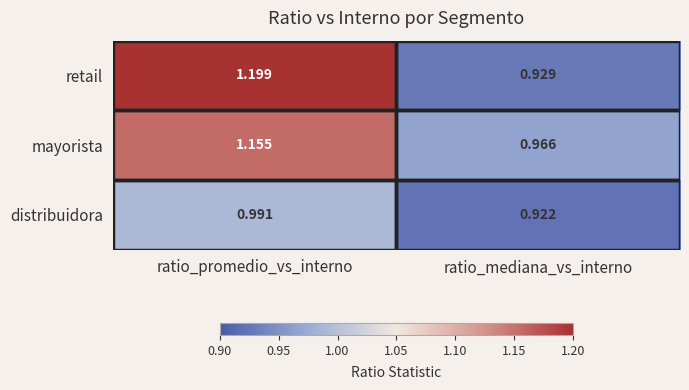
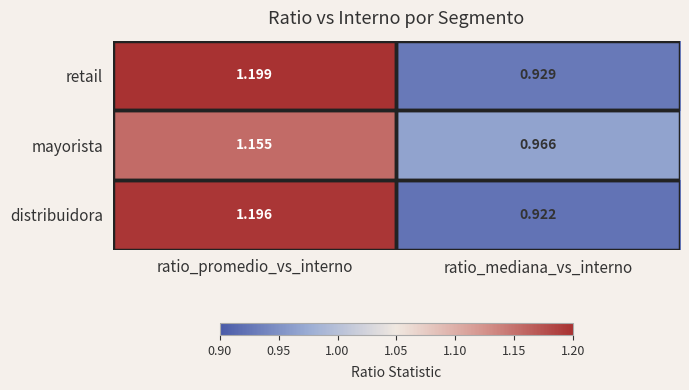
distribuidora, ratio_promedio_vs_interno: 0.991 -> 1.196
